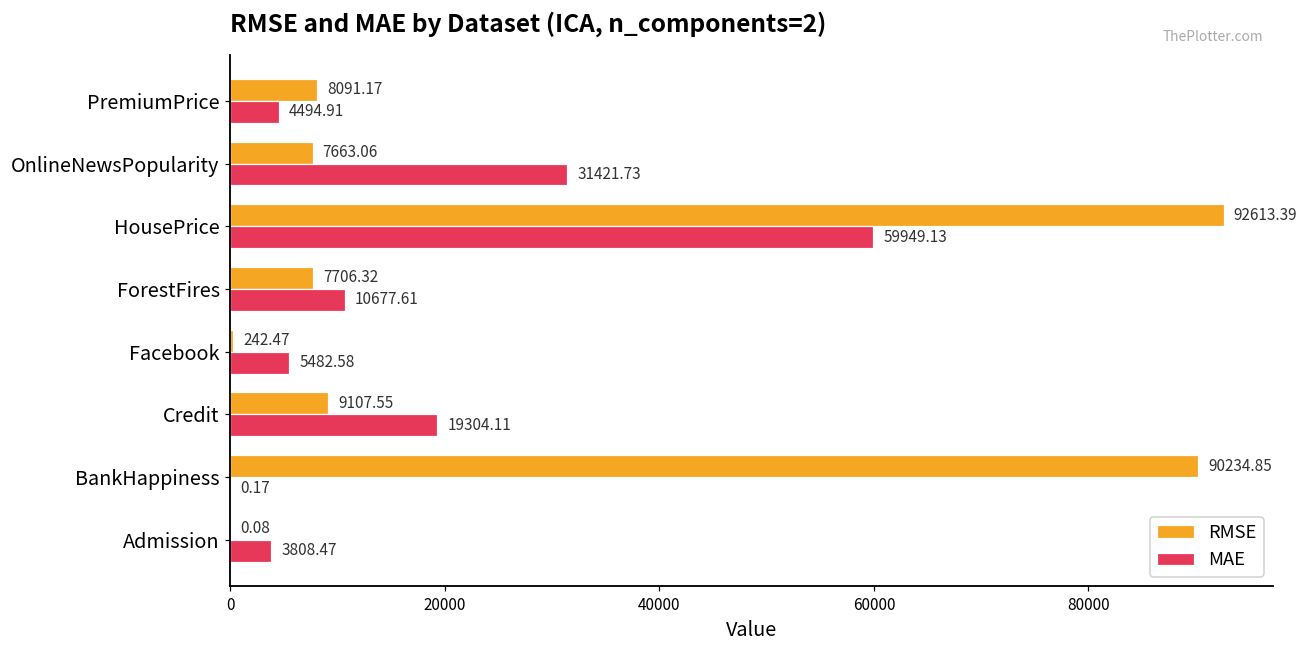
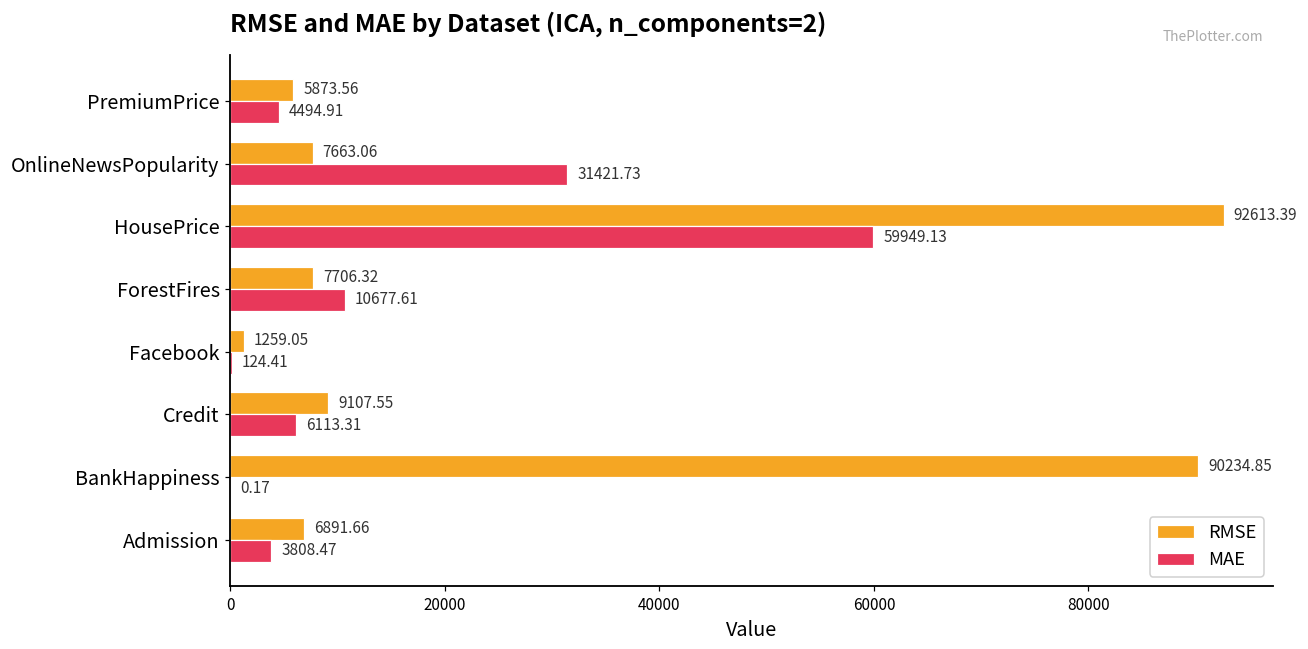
RMSE, PremiumPrice: 8091.17 -> 5873.56
RMSE, Facebook: 242.47 -> 1259.05
MAE, Facebook: 5482.58 -> 124.41
MAE, Credit: 19304.11 -> 6113.31
RMSE, Admission: 0.08 -> 6891.66
